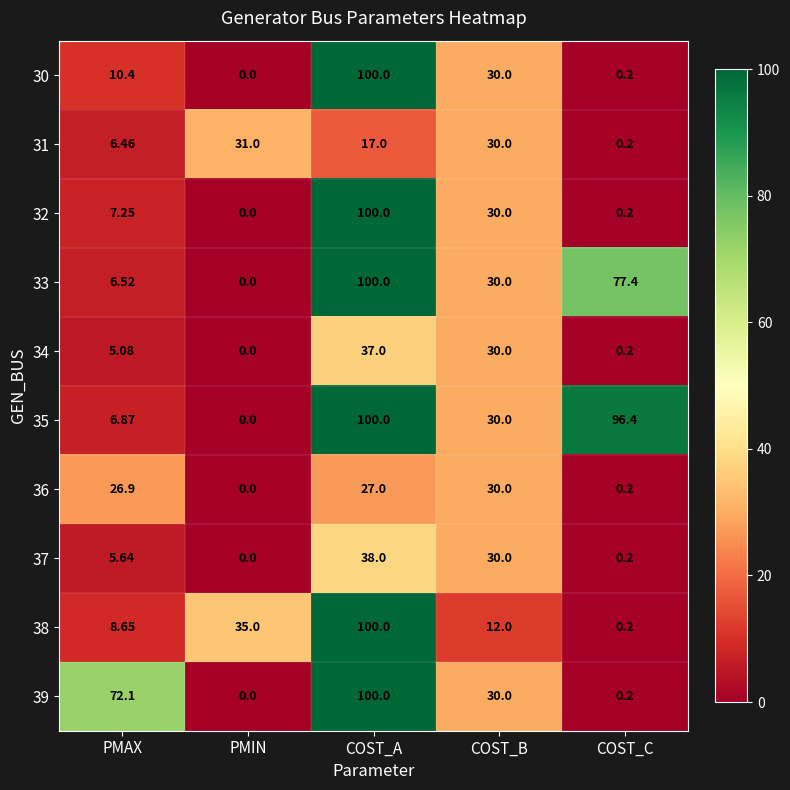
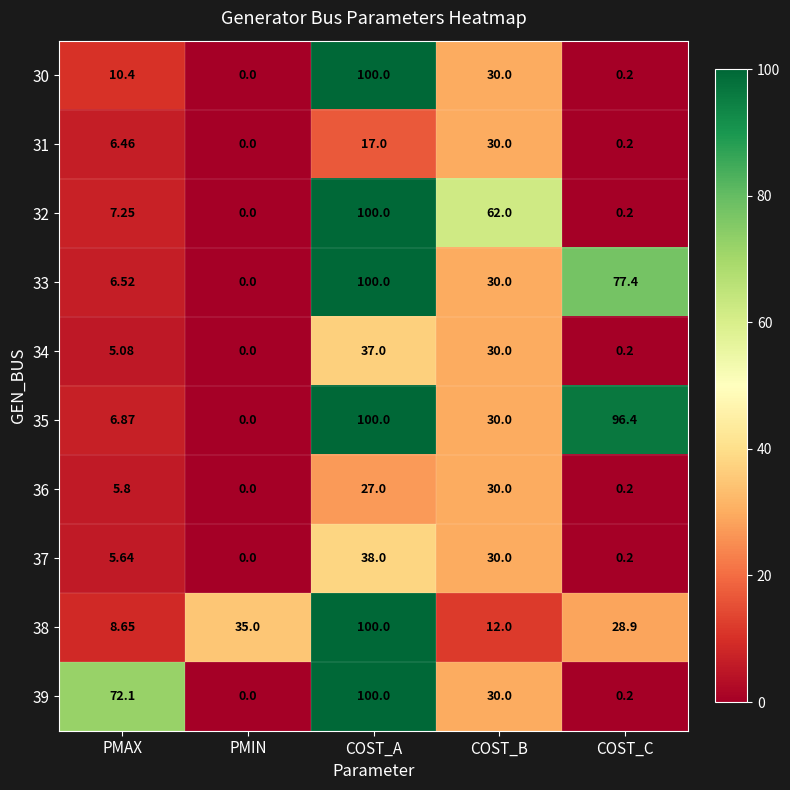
31, PMIN: 31.0 -> 0.0
32, COST_B: 30.0 -> 62.0
36, PMAX: 26.9 -> 5.8
38, COST_C: 0.2 -> 28.9
